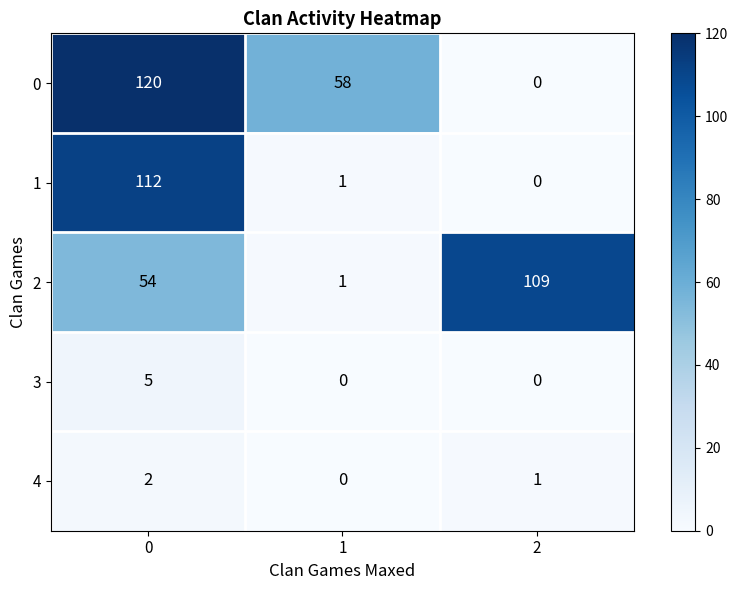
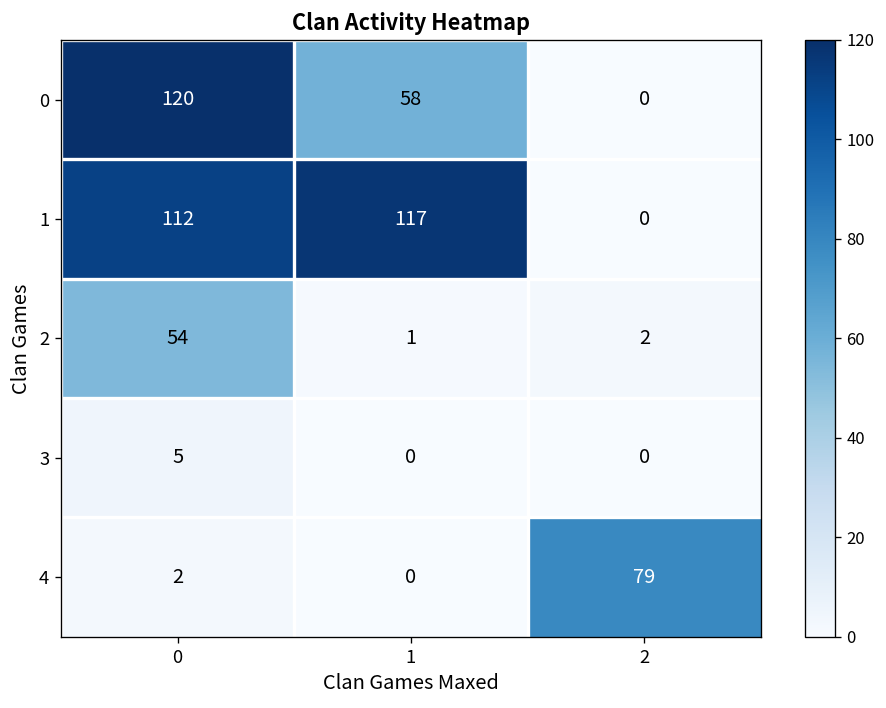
1, 1: 1 -> 117
2, 2: 109 -> 2
4, 2: 1 -> 79
